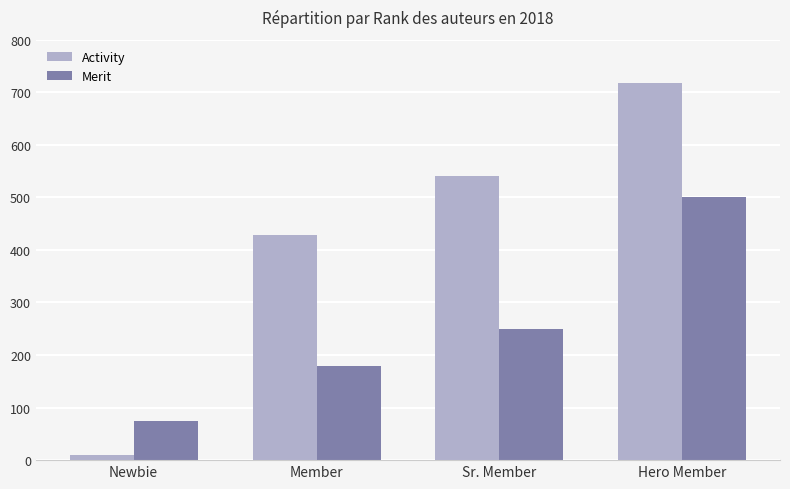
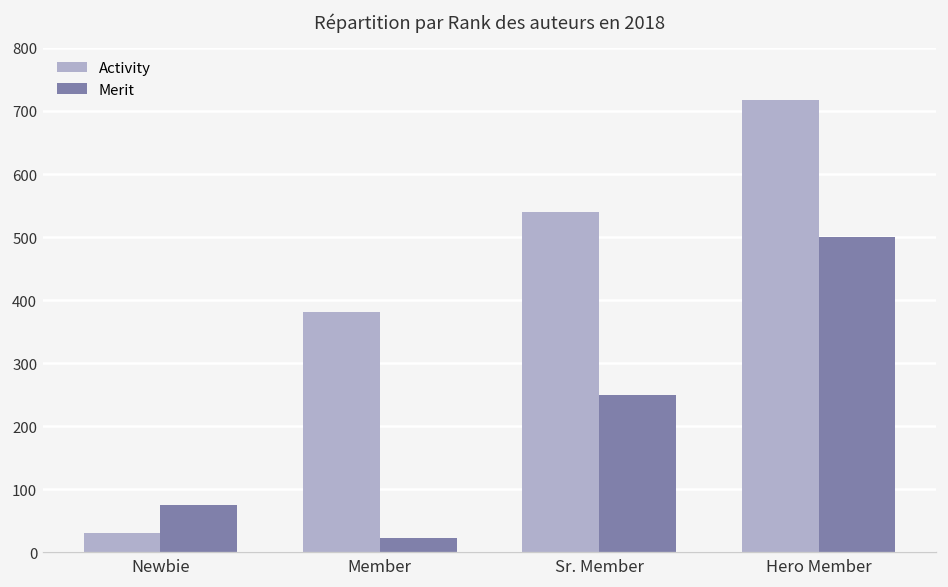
Activity, Newbie: 10 -> 30
Activity, Member: 430 -> 380
Merit, Member: 180 -> 20
